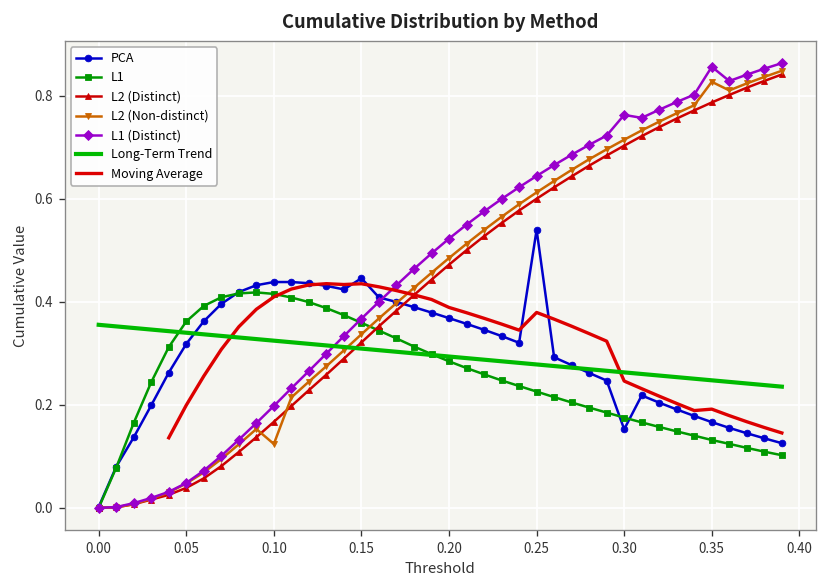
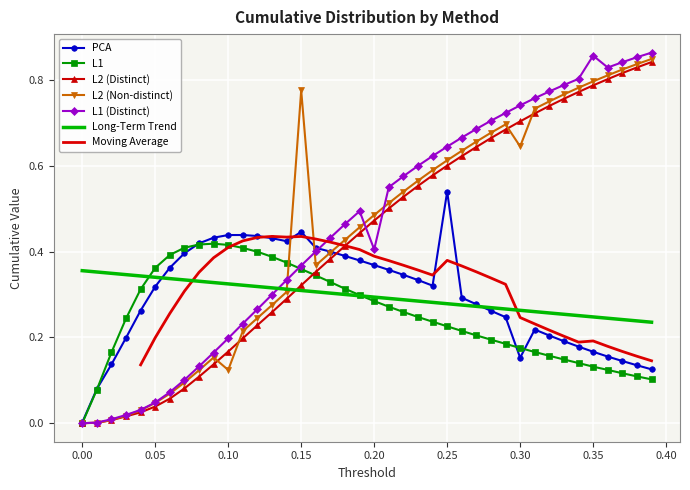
L2 (Non-distinct), 0.15: 0.34 -> 0.78
L1 (Distinct), 0.20: 0.52 -> 0.40
L2 (Non-distinct), 0.30: 0.71 -> 0.64
L1 (Distinct), 0.30: 0.76 -> 0.74
L2 (Non-distinct), 0.35: 0.83 -> 0.80
